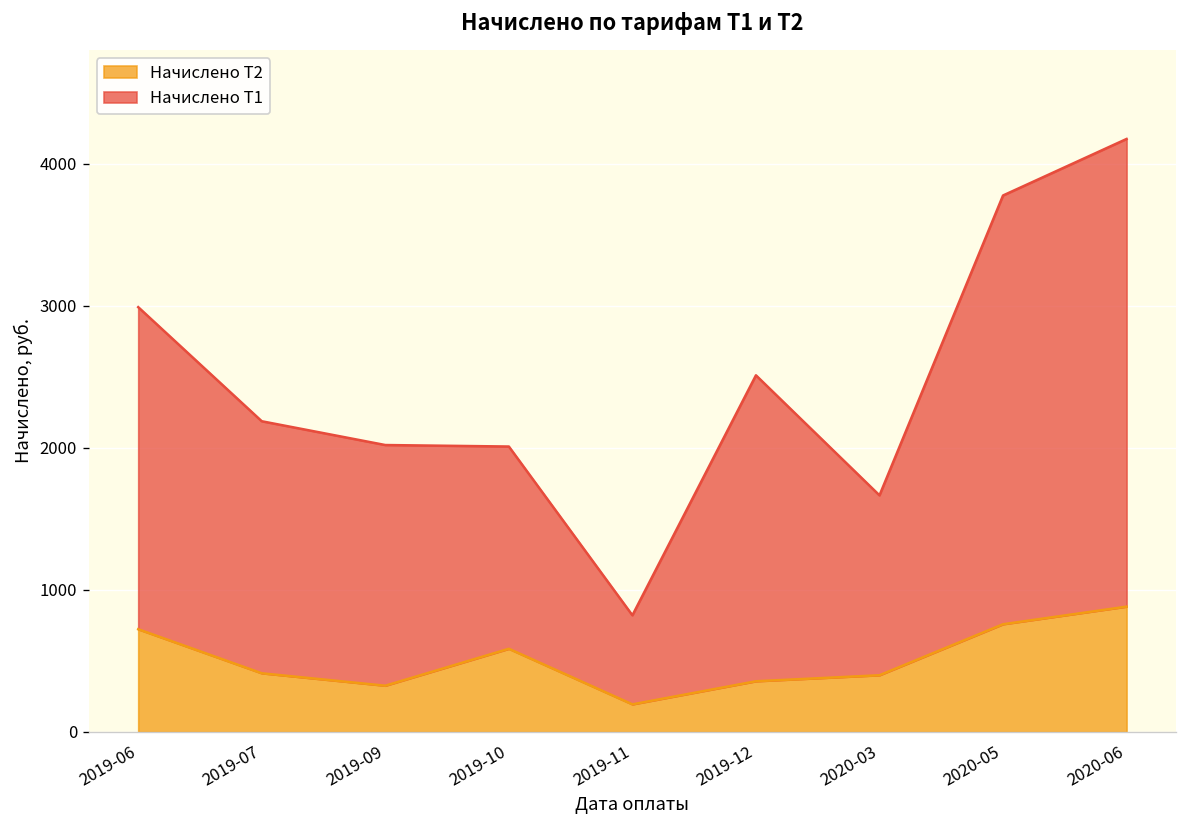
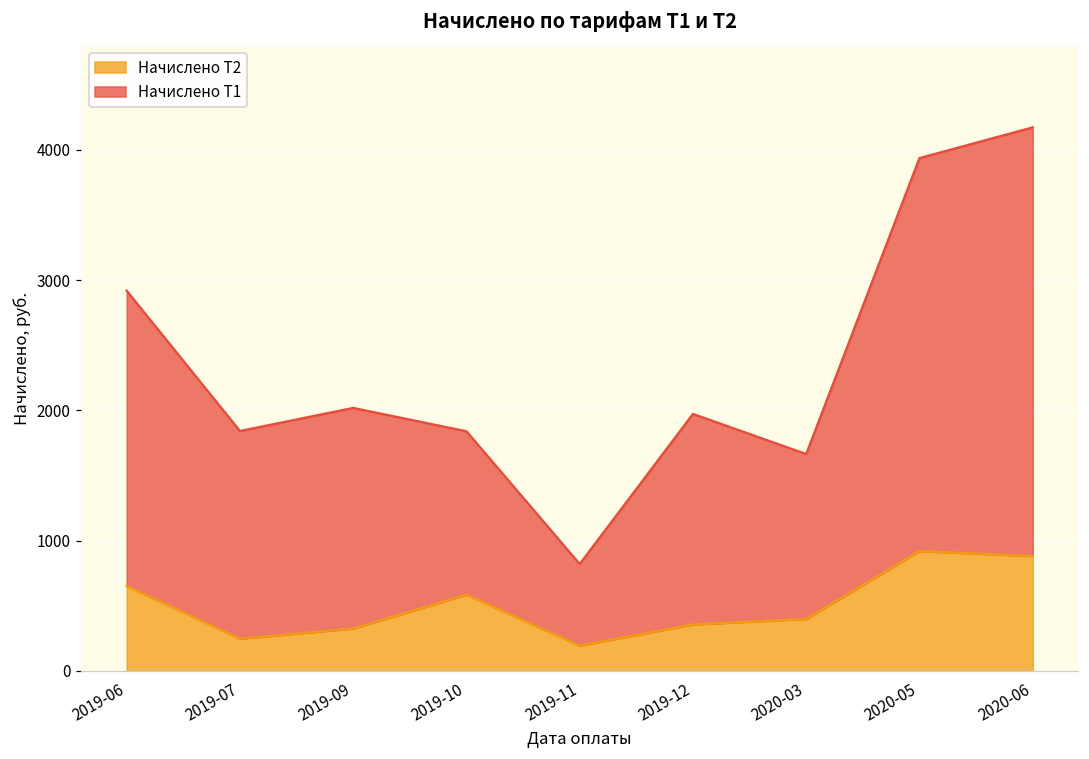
Начислено Т2, 2019-06: 720 -> 650
Начислено Т2, 2019-07: 410 -> 250
Начислено Т1, 2019-07: 1770 -> 1590
Начислено Т1, 2019-10: 1420 -> 1250
Начислено Т1, 2019-12: 2150 -> 1620
Начислено Т2, 2020-05: 760 -> 920
